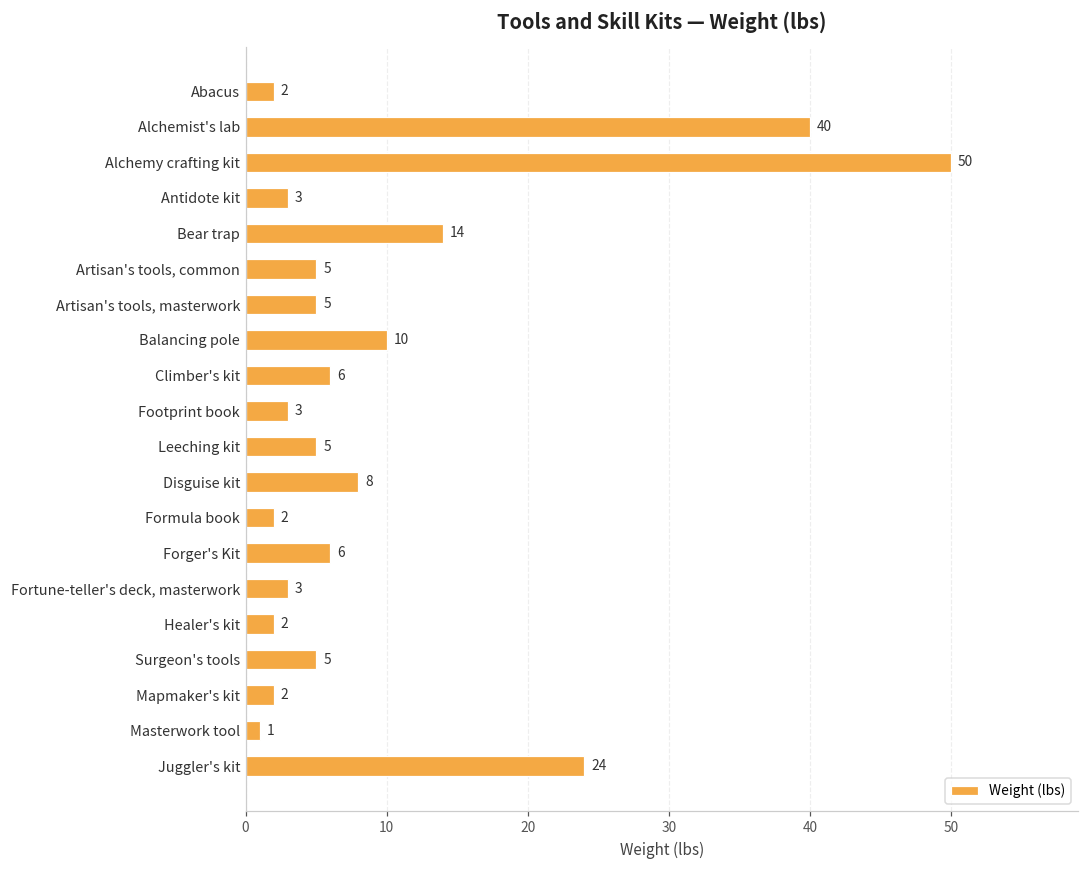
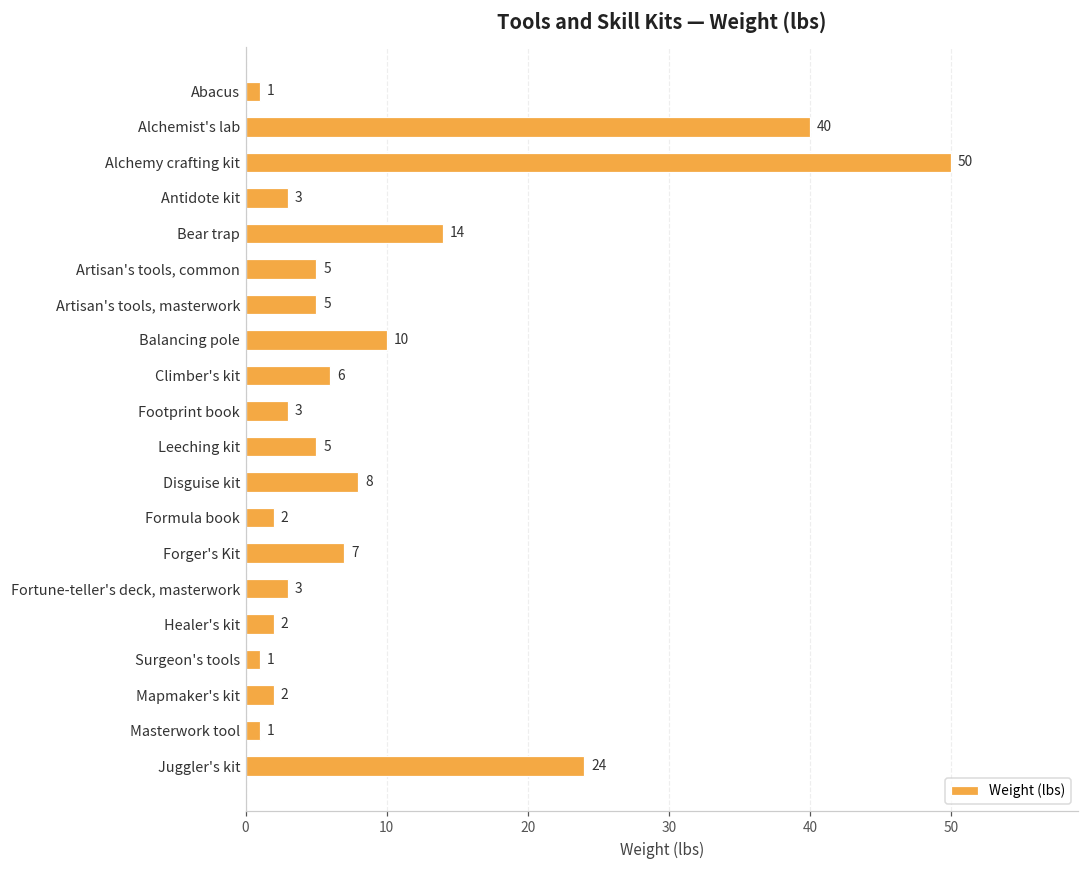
Abacus: 2 -> 1
Forger's Kit: 6 -> 7
Surgeon's tools: 5 -> 1
